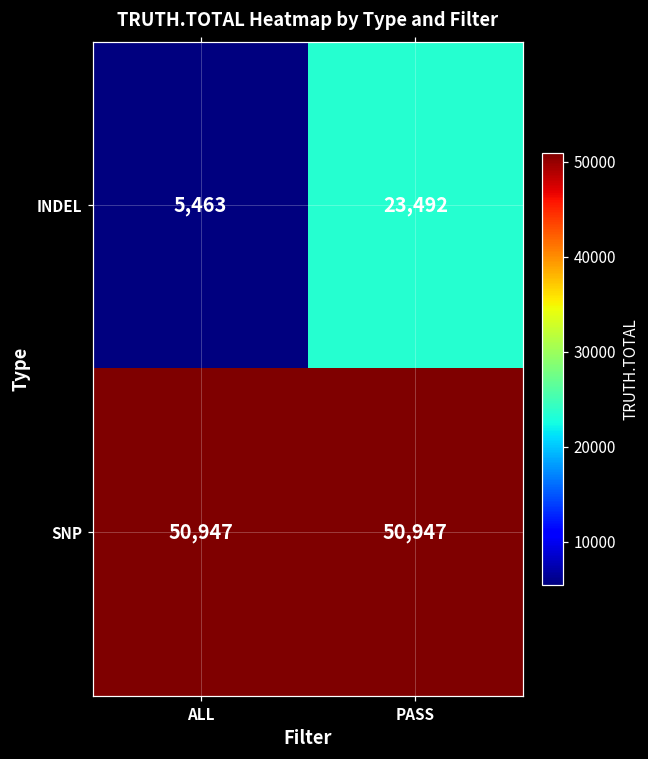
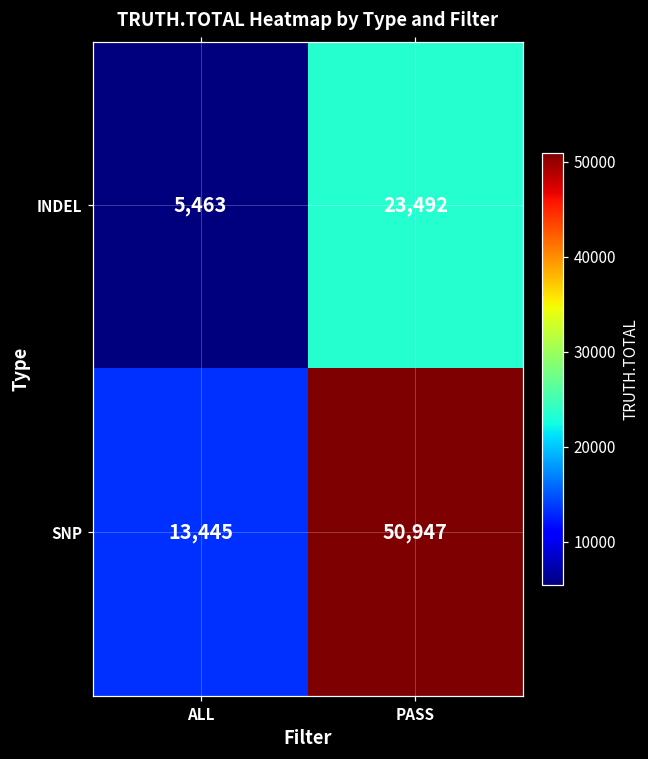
SNP, ALL: 50,947 -> 13,445
